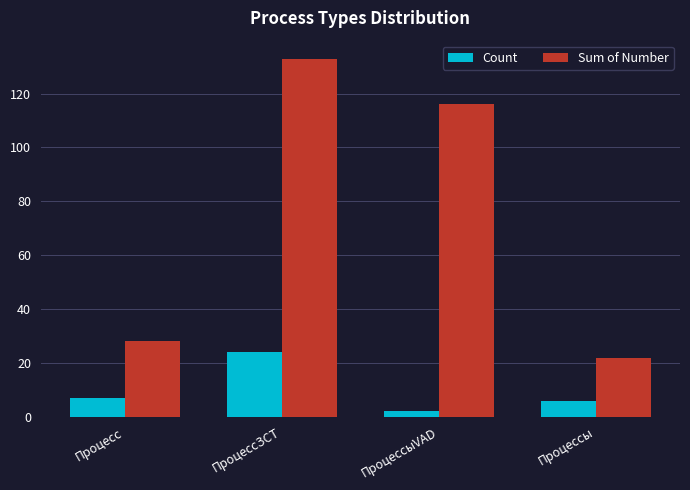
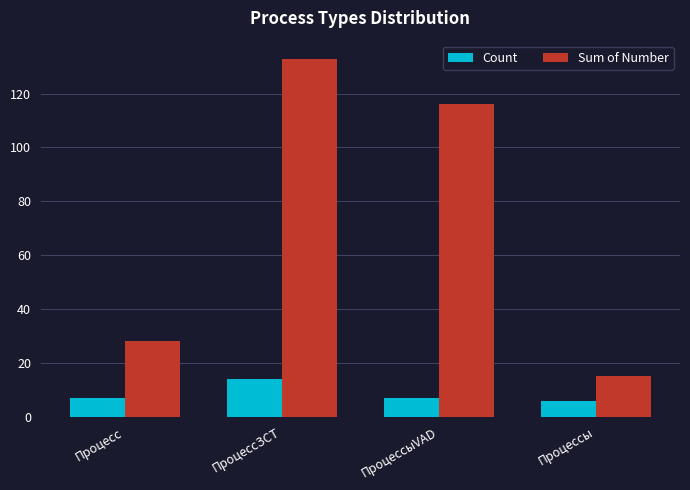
Count, ПроцессЗСТ: 24 -> 14
Count, ПроцессыVAD: 2 -> 7
Sum of Number, Процессы: 22 -> 15
